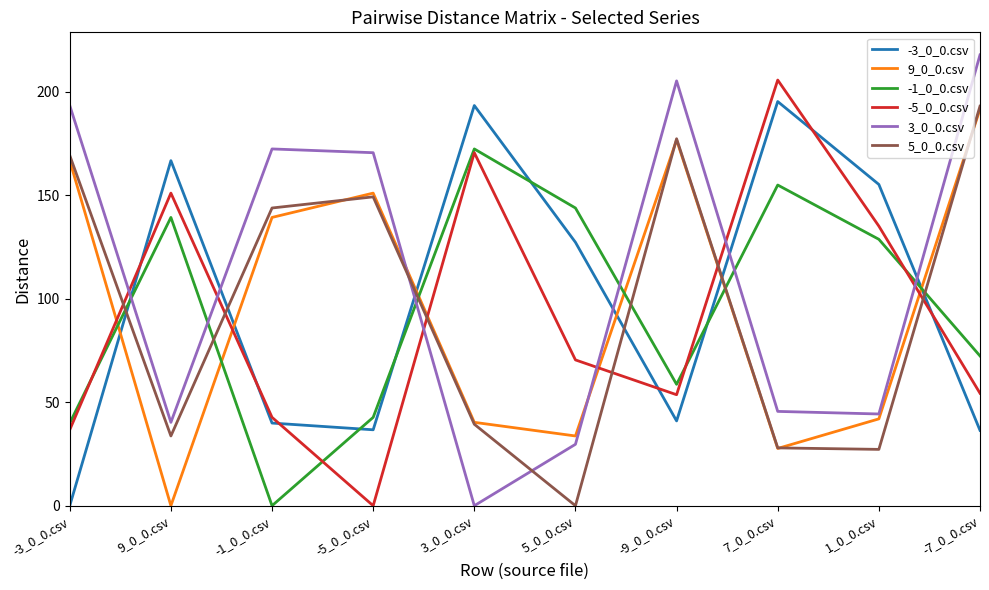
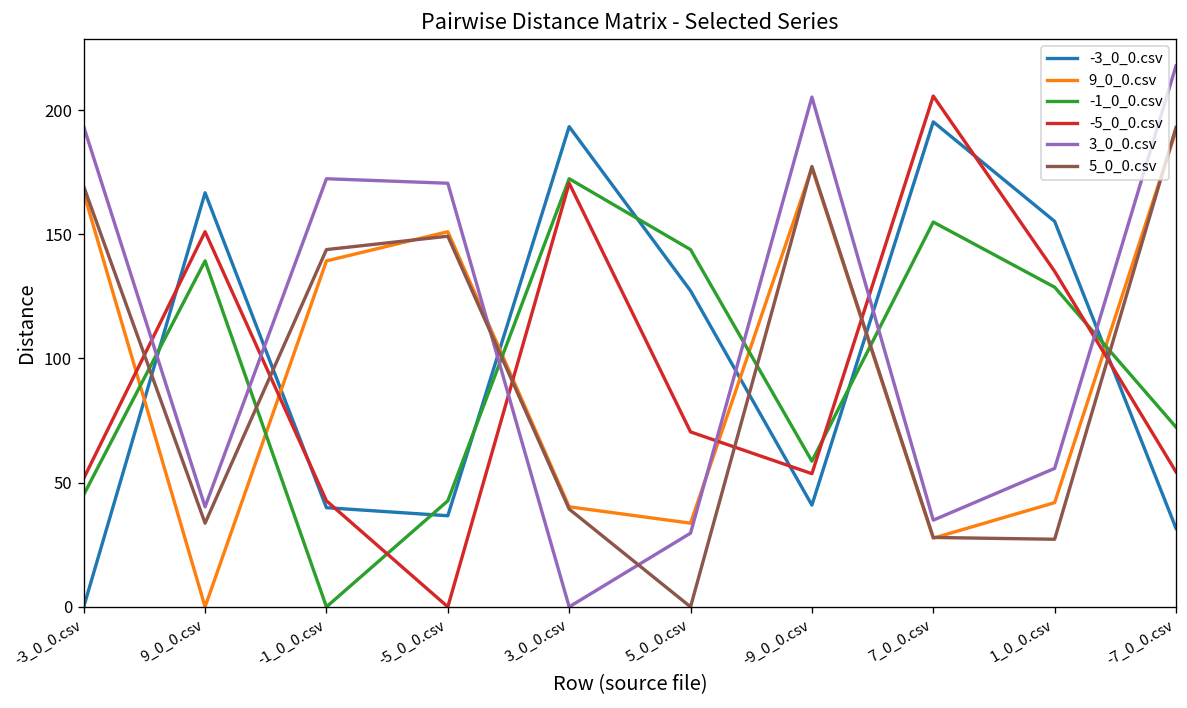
-1_0_0.csv, -3_0_0.csv: 40 -> 45
-5_0_0.csv, -3_0_0.csv: 37 -> 52
3_0_0.csv, 7_0_0.csv: 46 -> 35
3_0_0.csv, 1_0_0.csv: 44 -> 56
-3_0_0.csv, -7_0_0.csv: 36 -> 32
